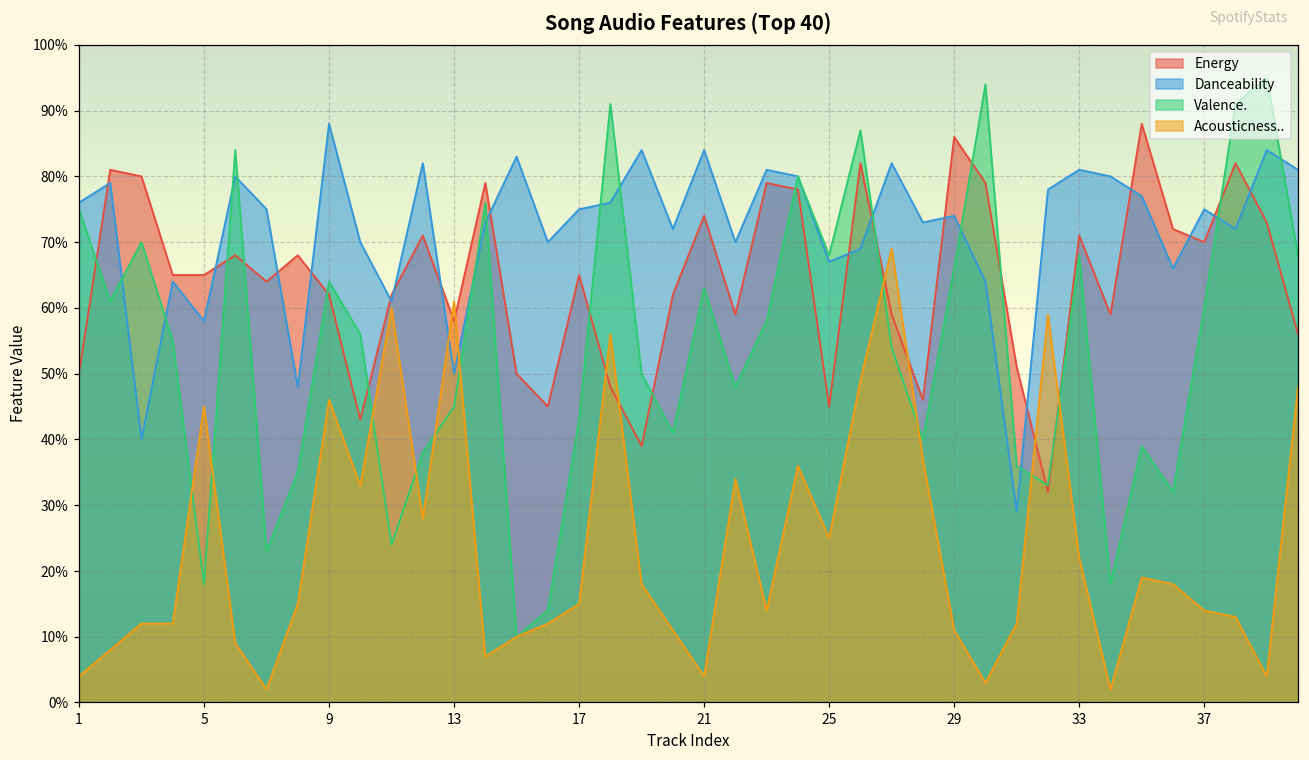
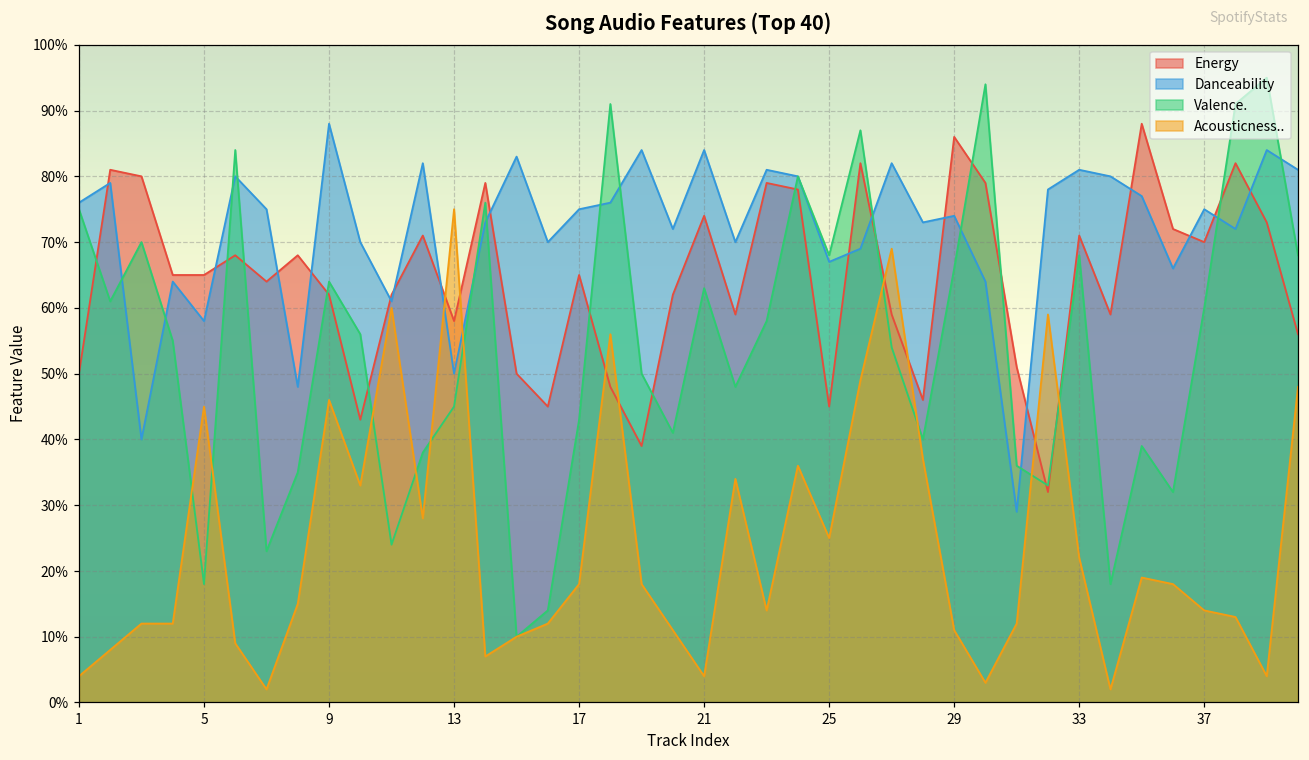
Acousticness.., 13: 61% -> 75%
Acousticness.., 17: 15% -> 18%
